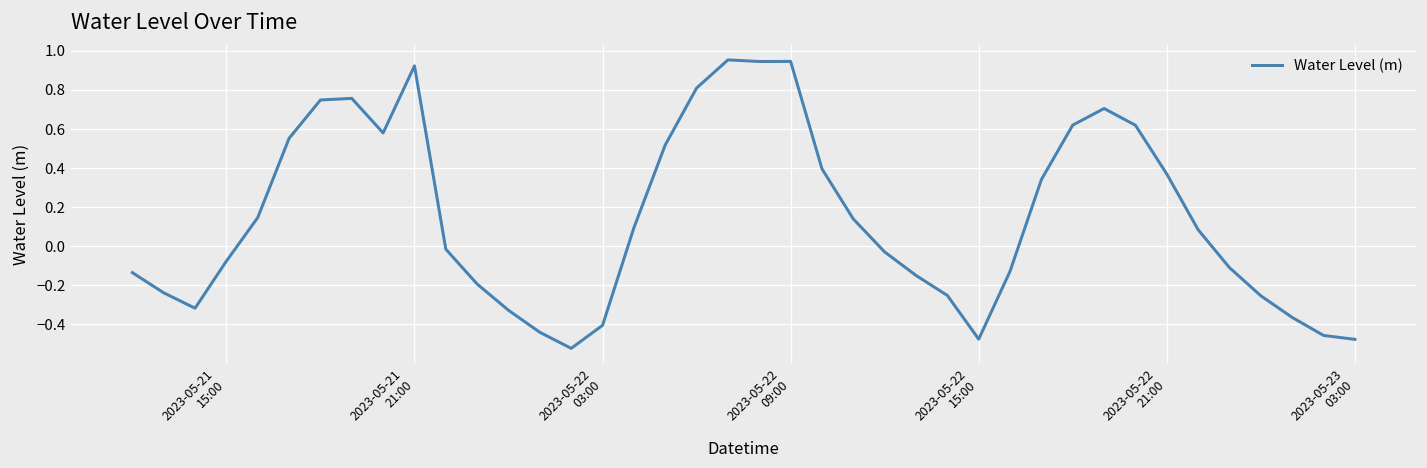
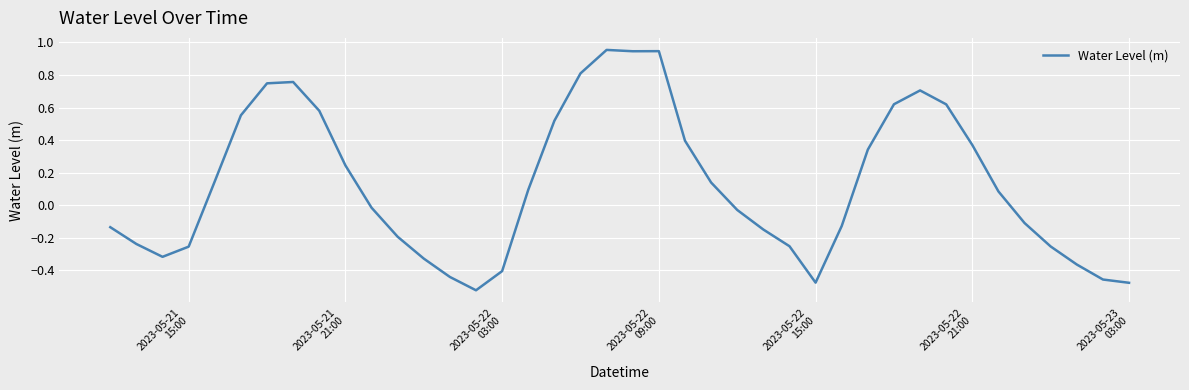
2023-05-21 15:00: -0.08 -> -0.26
2023-05-21 21:00: 0.92 -> 0.24
